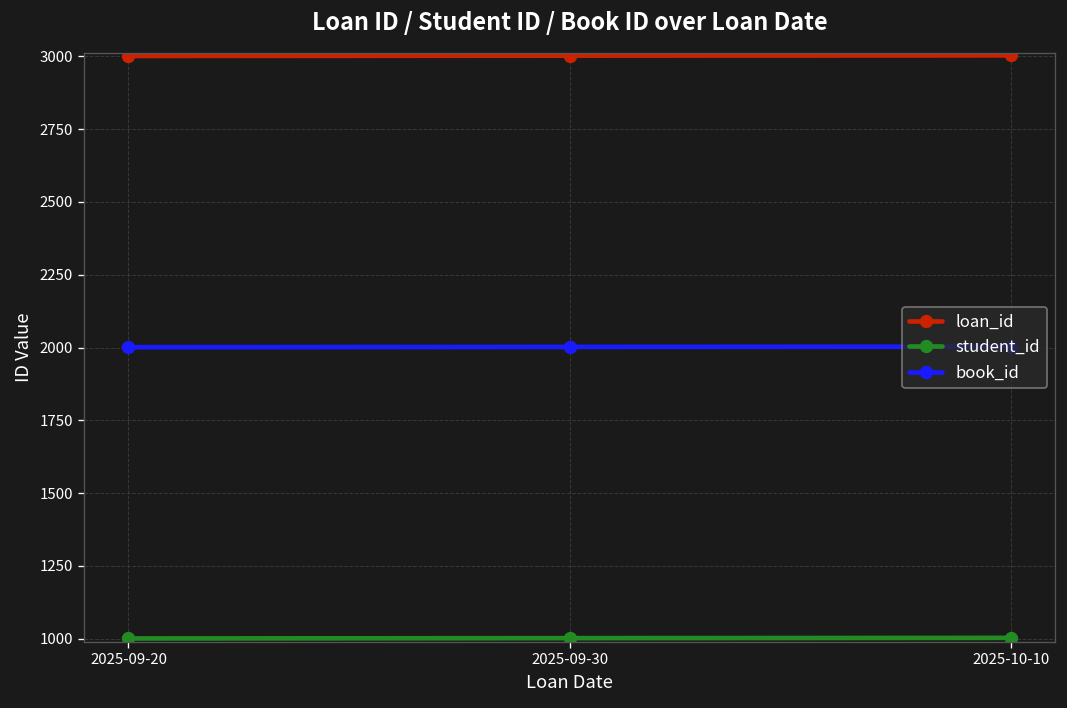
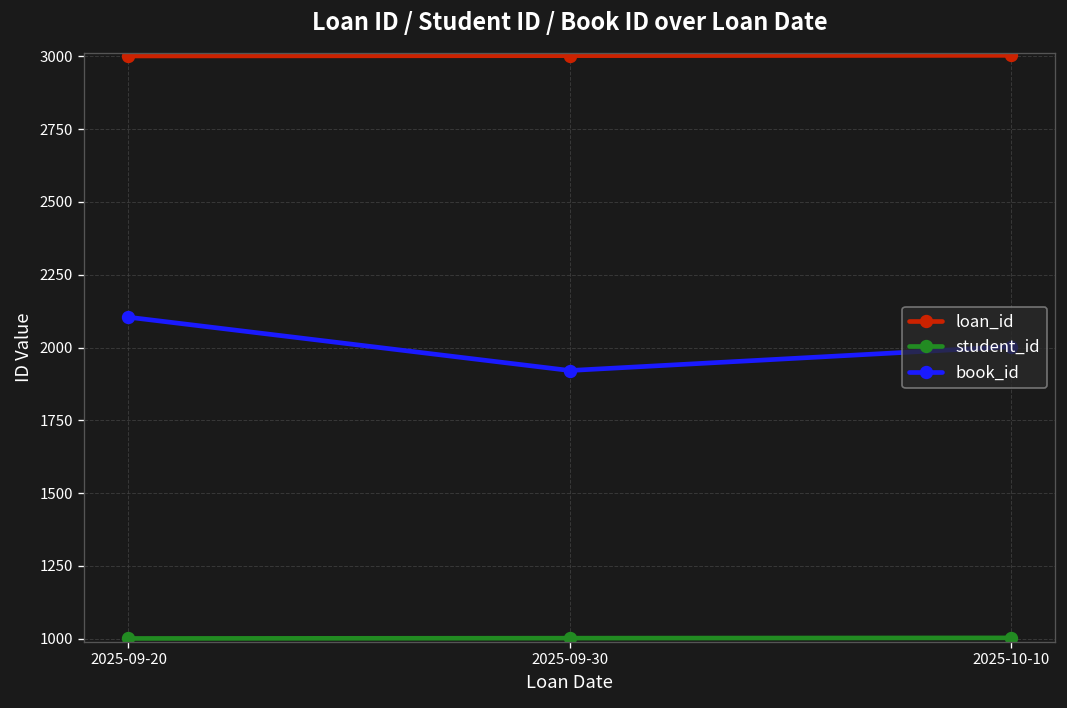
book_id, 2025-09-20: 2000 -> 2100
book_id, 2025-09-30: 2000 -> 1920
